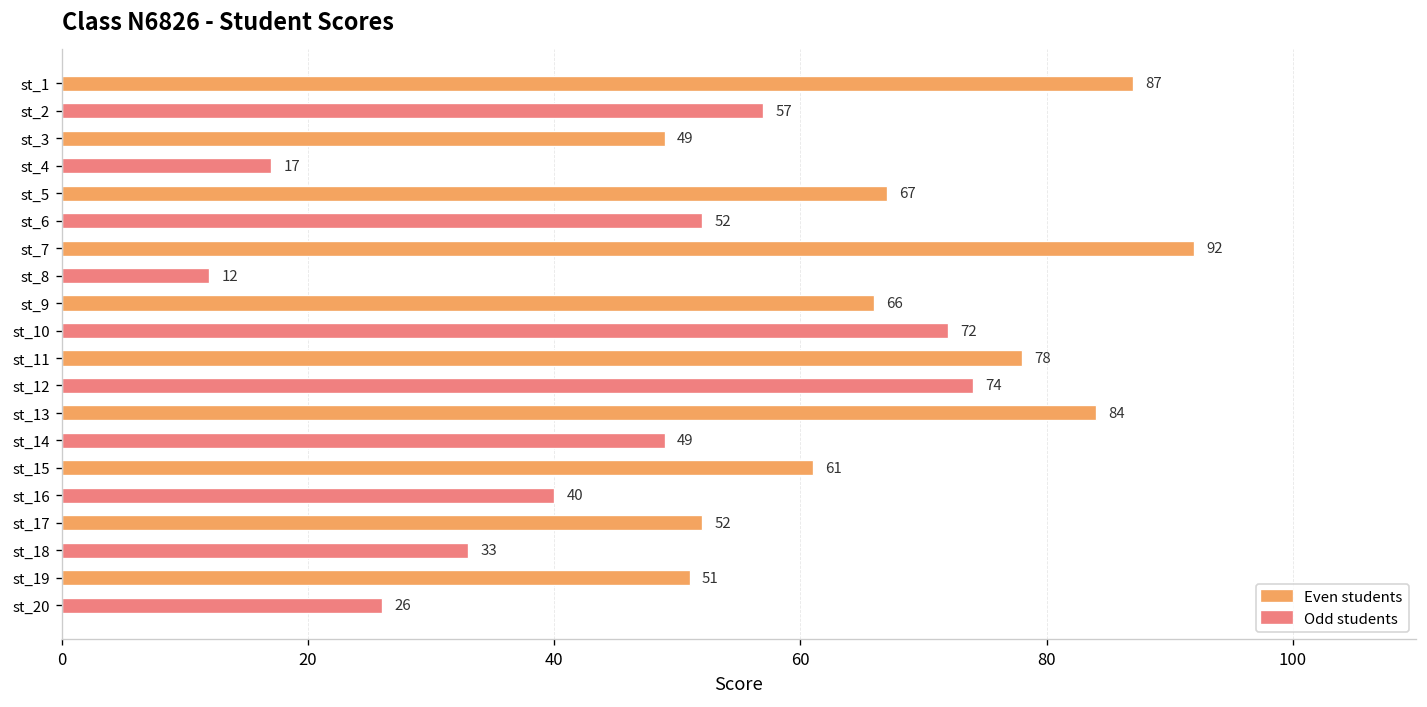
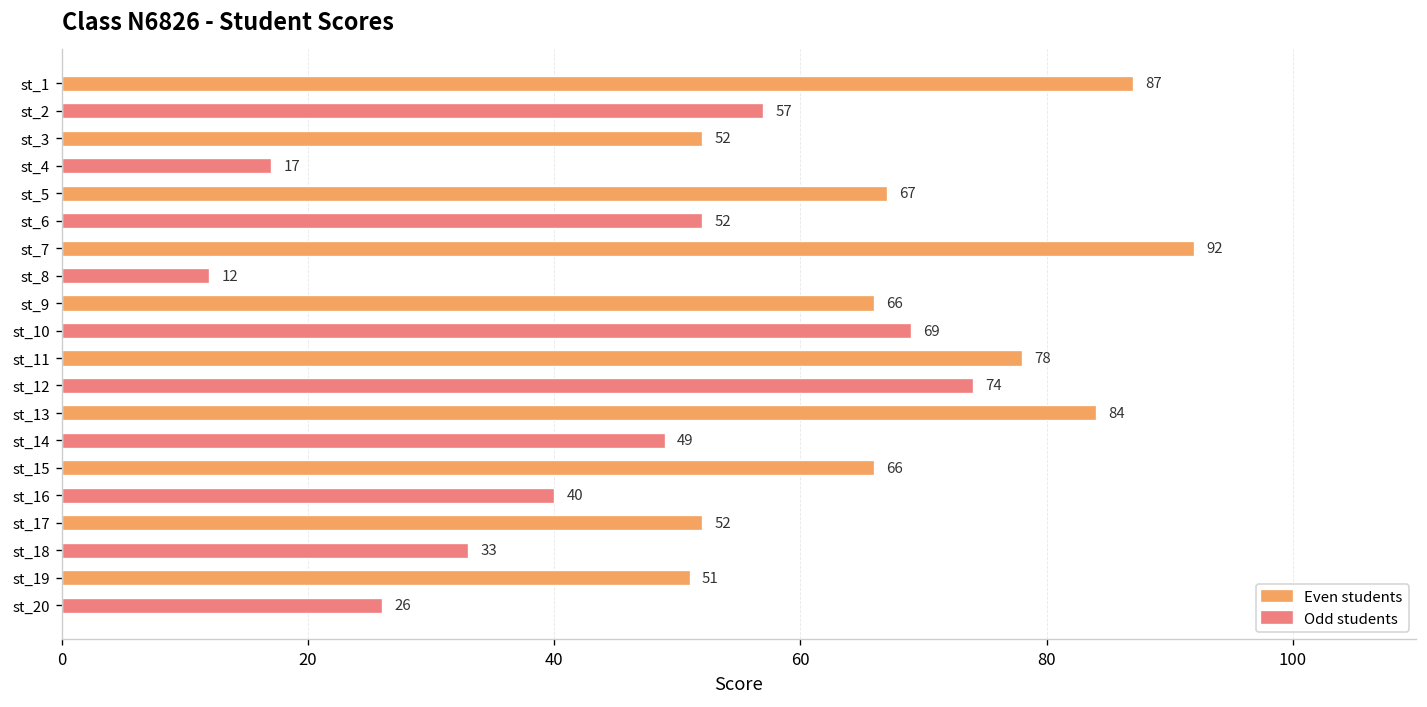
st_3: 49 -> 52
st_10: 72 -> 69
st_15: 61 -> 66
